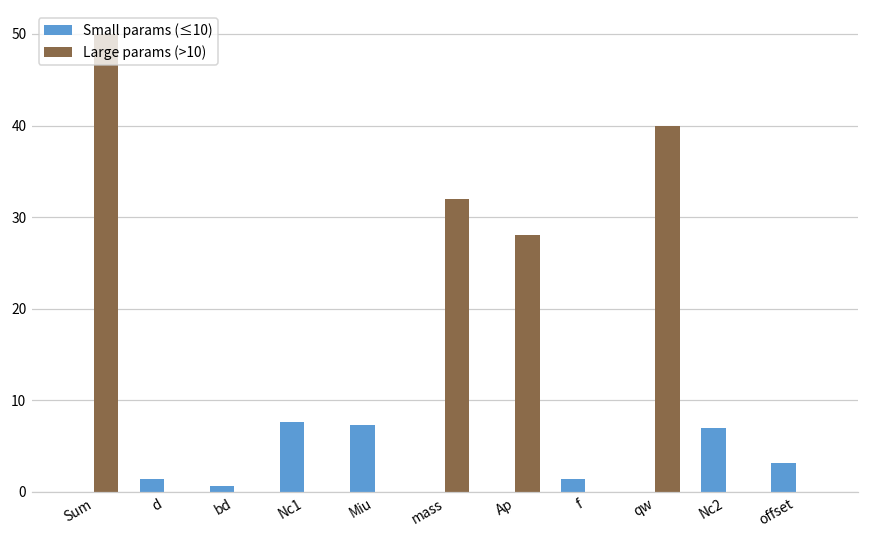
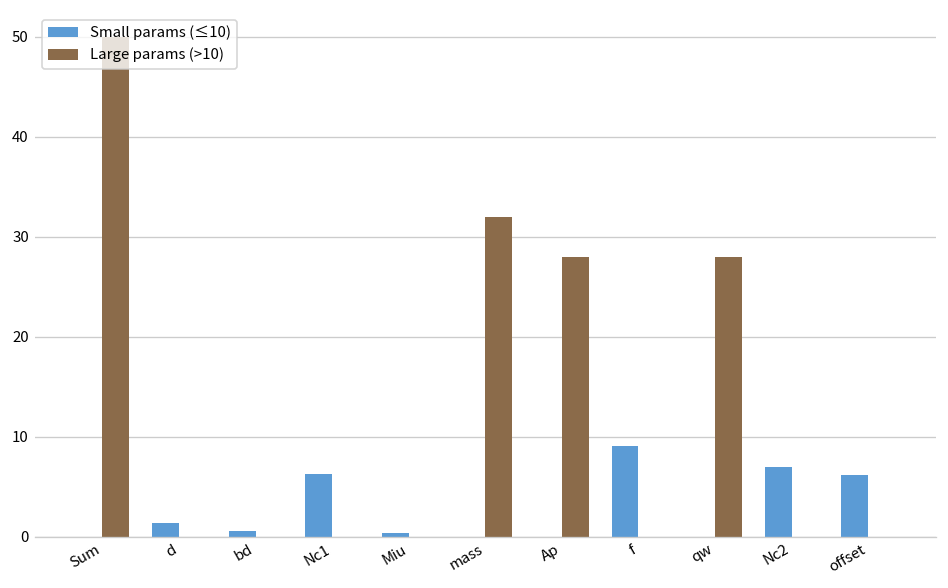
Small params (≤10), Nc1: 8 -> 6
Small params (≤10), Miu: 7 -> 0
Small params (≤10), f: 1 -> 9
Large params (>10), qw: 40 -> 28
Small params (≤10), offset: 3 -> 6
